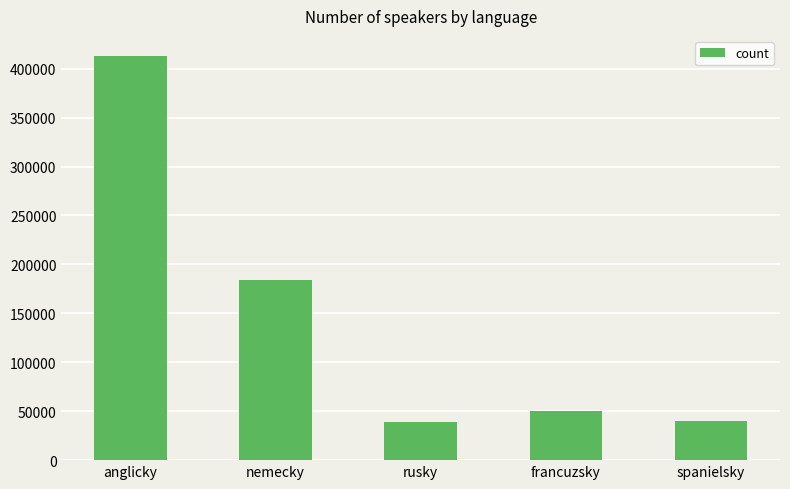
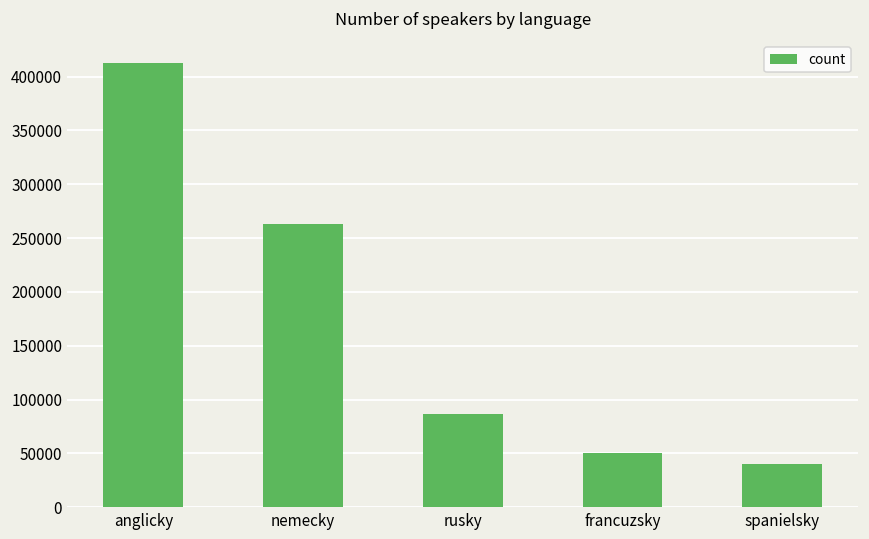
nemecky: 180000 -> 260000
rusky: 40000 -> 90000
